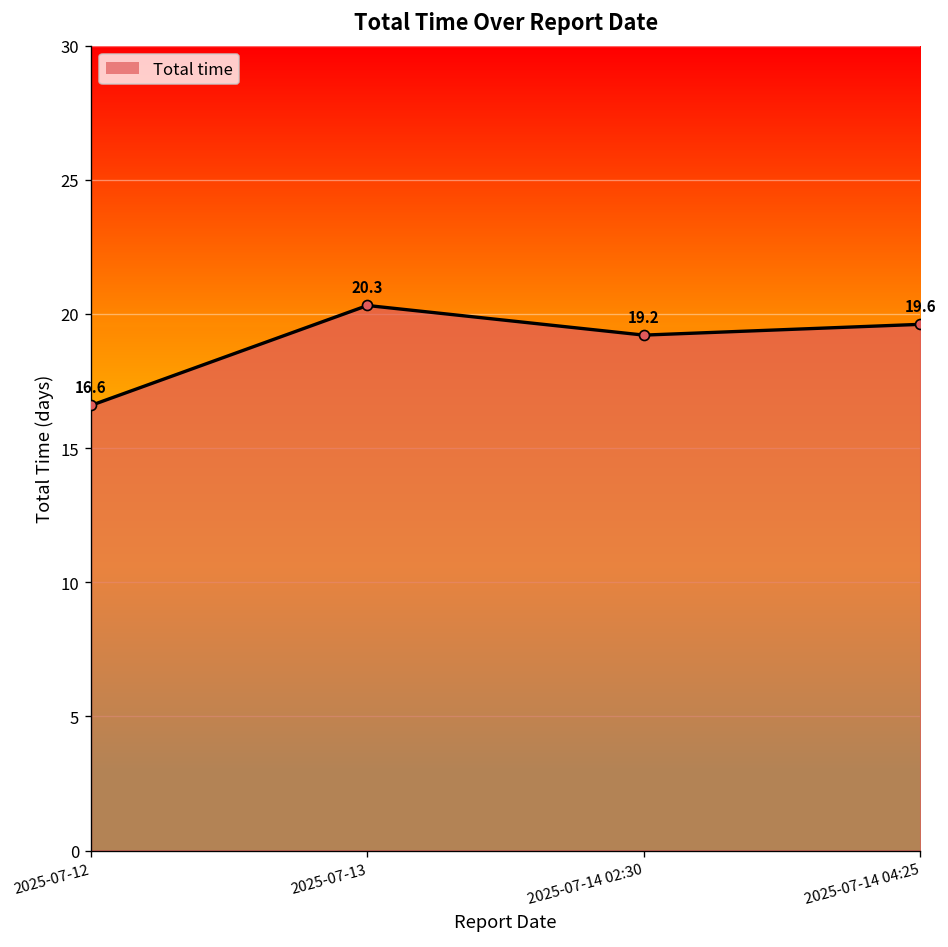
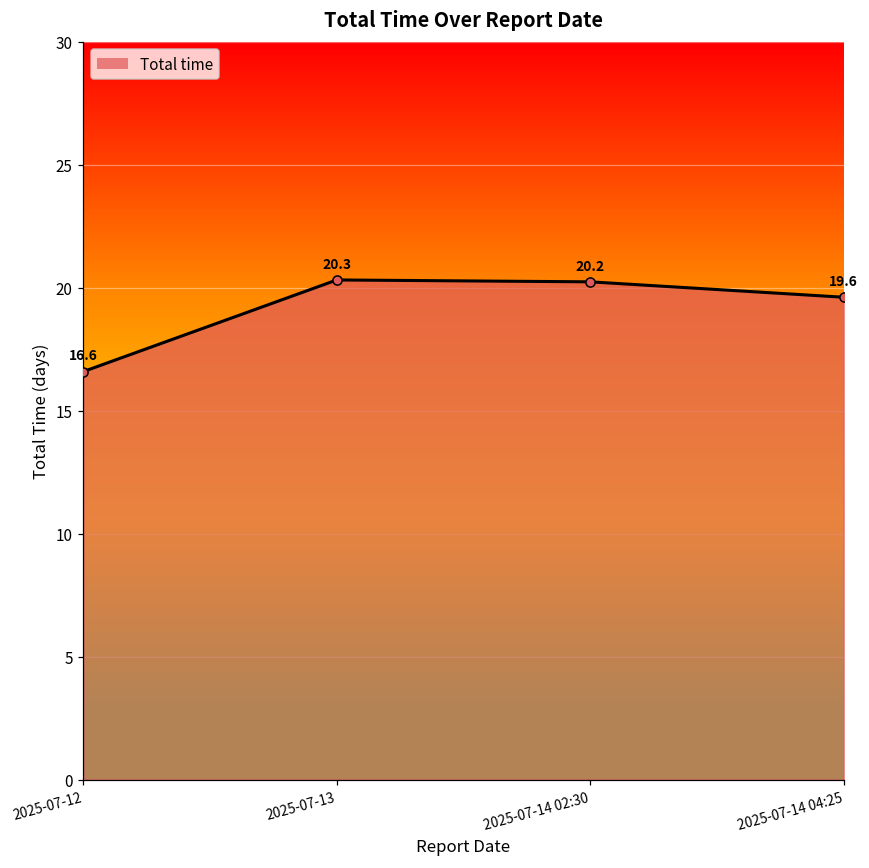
2025-07-14 02:30: 19.2 -> 20.2
